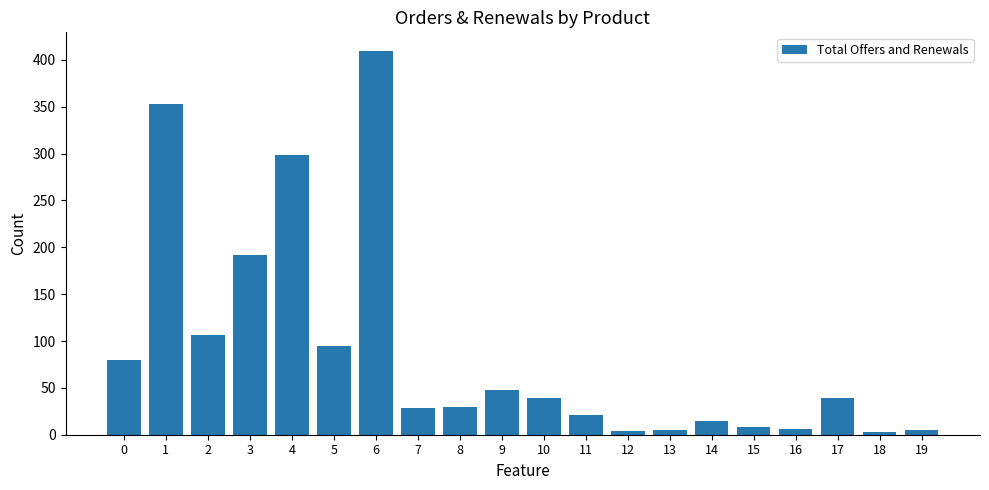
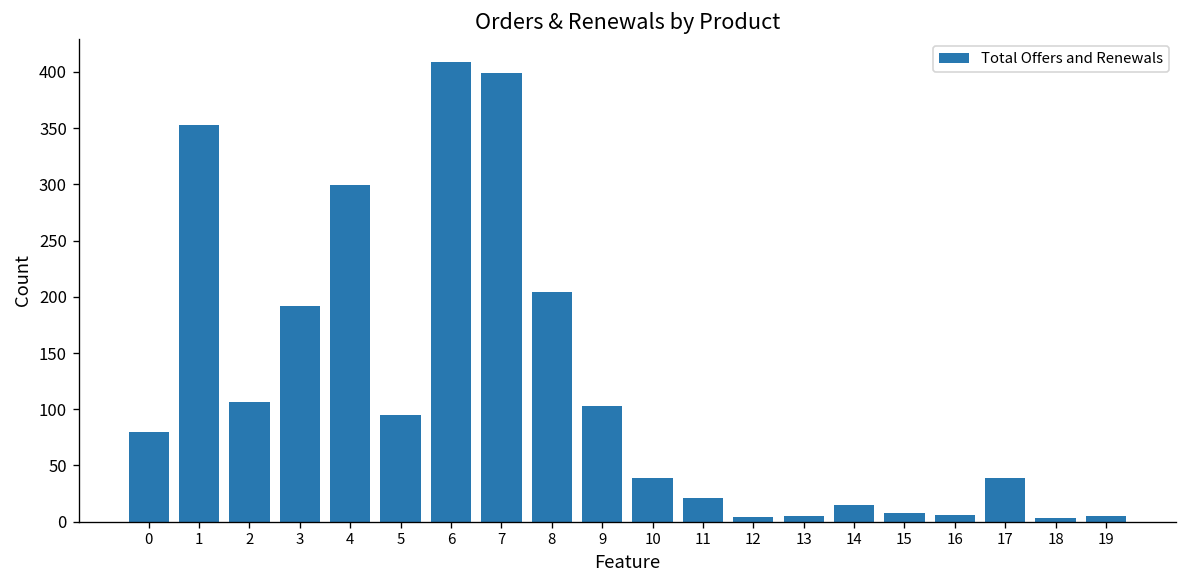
7: 30 -> 400
8: 30 -> 200
9: 50 -> 100
